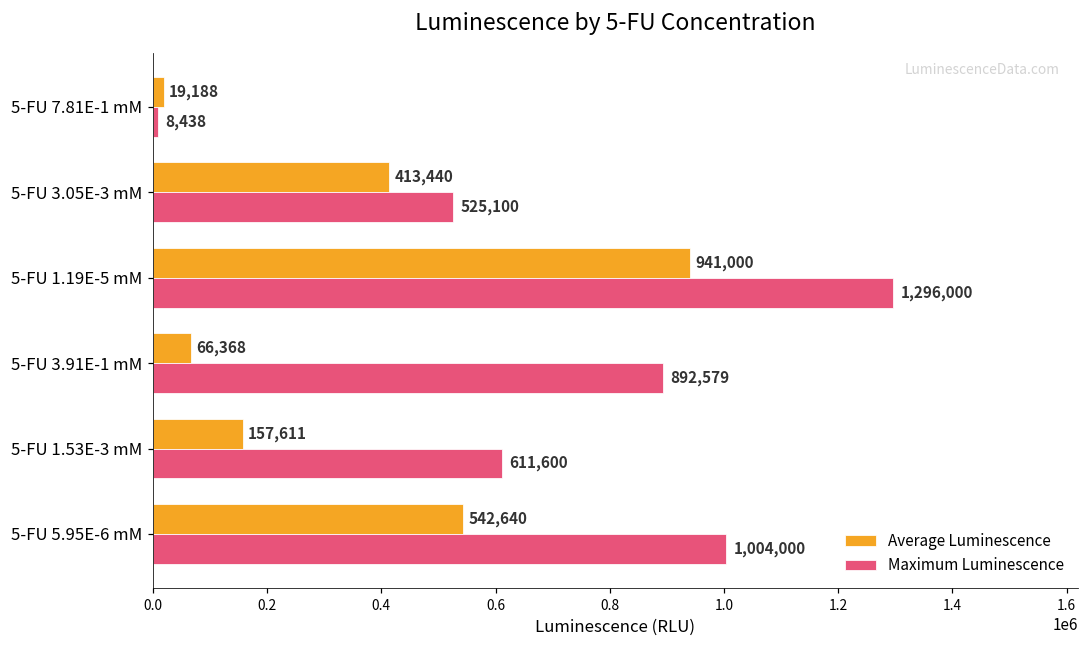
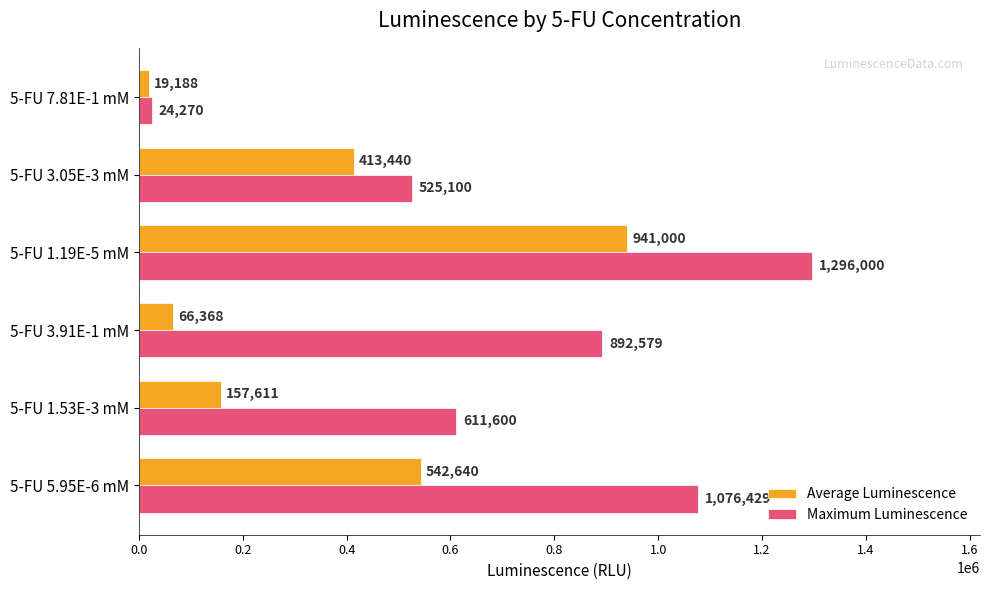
Maximum Luminescence, 5-FU 7.81E-1 mM: 8,438 -> 24,270
Maximum Luminescence, 5-FU 5.95E-6 mM: 1,004,000 -> 1,076,429
